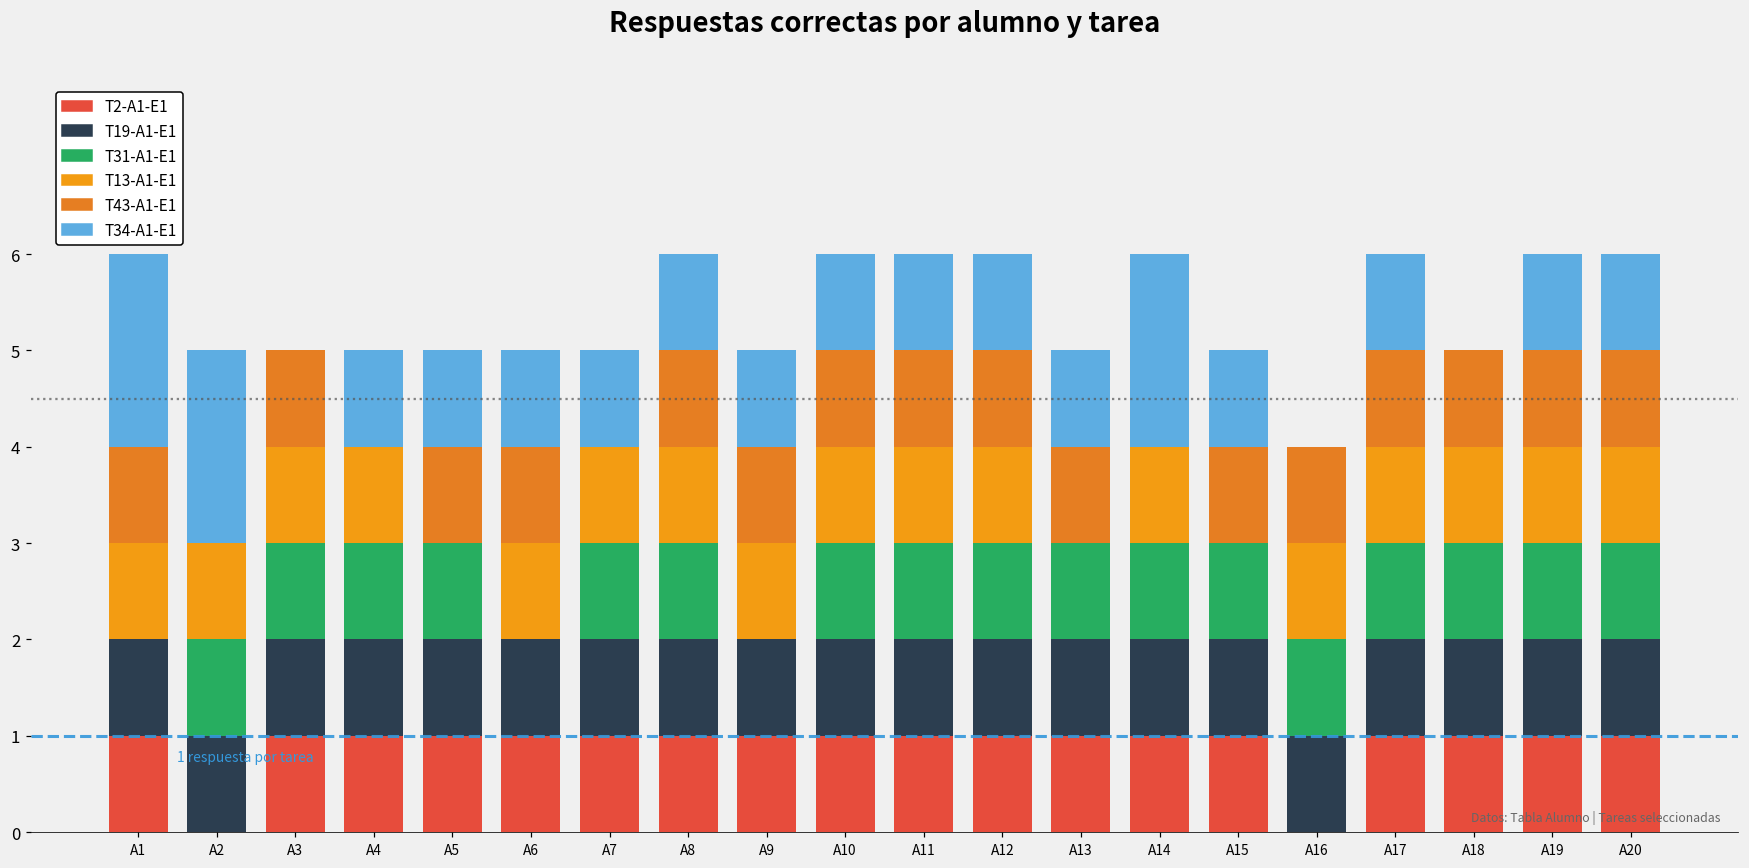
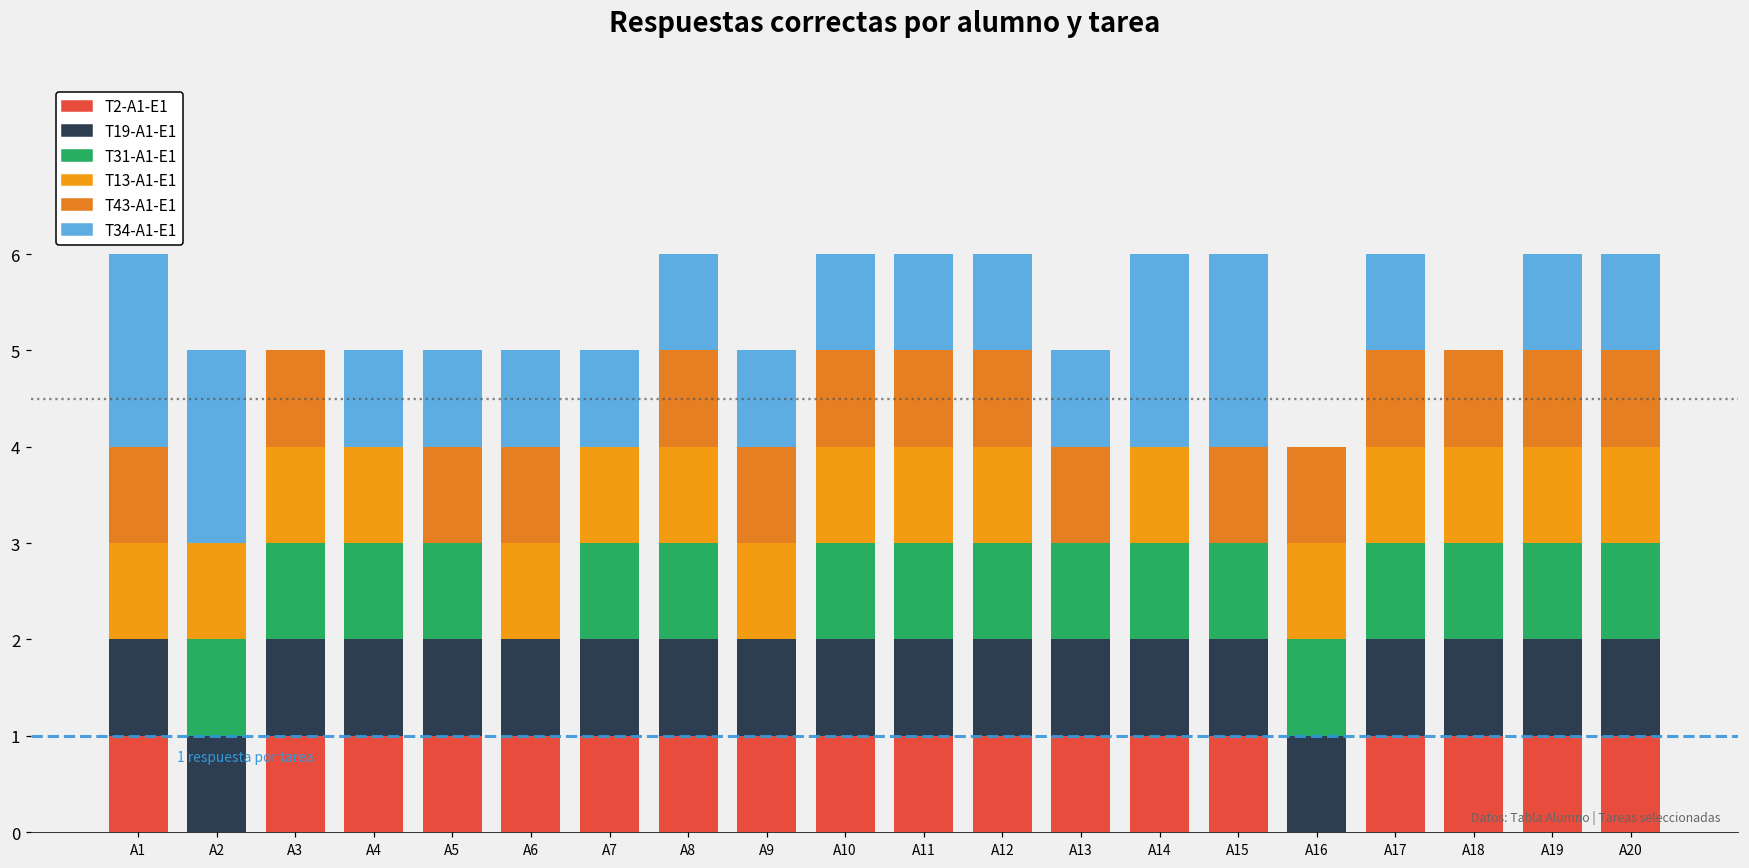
T34-A1-E1, A15: 1 -> 2
